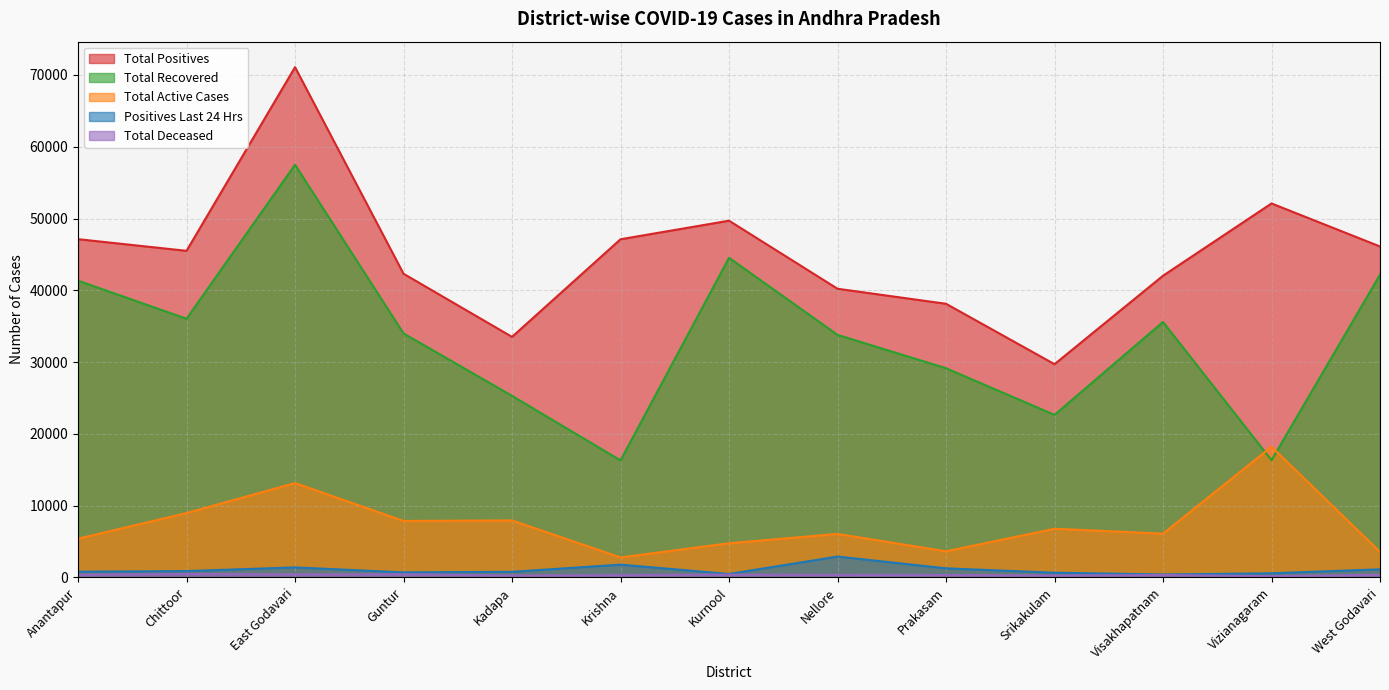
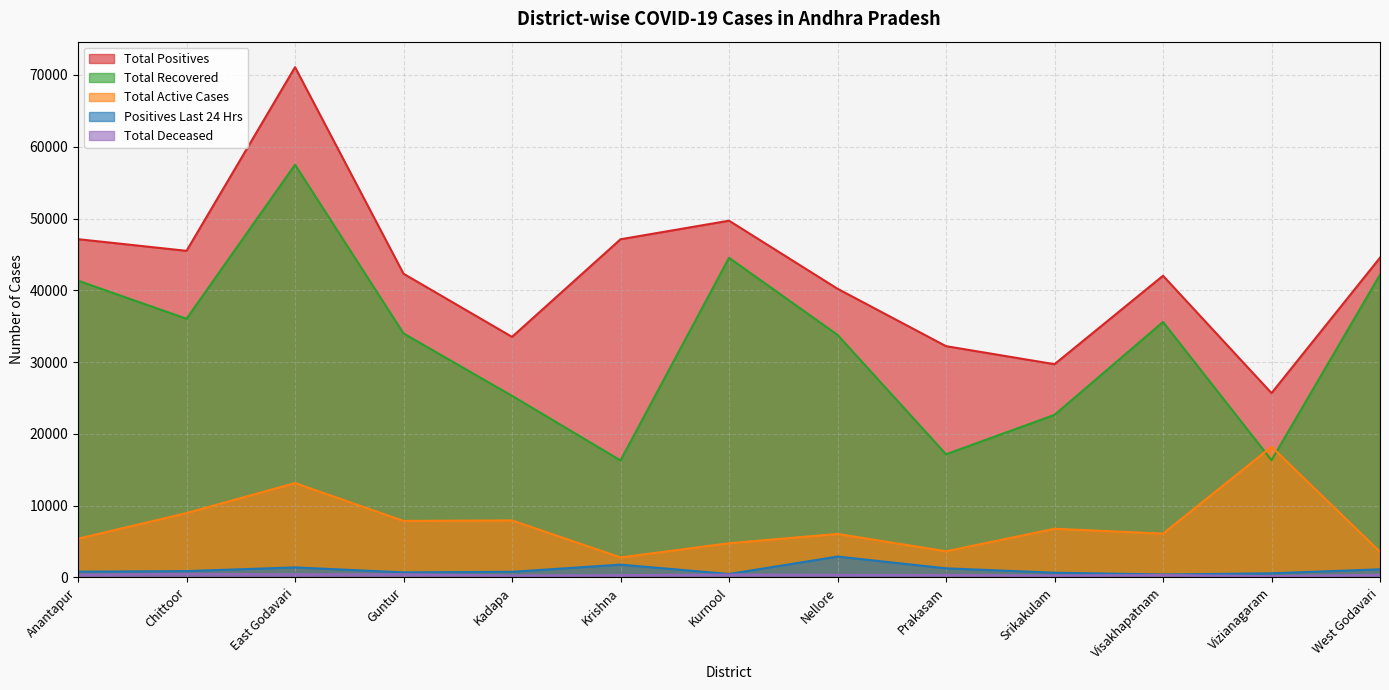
Total Positives, Prakasam: 38000 -> 32000
Total Recovered, Prakasam: 29000 -> 17000
Total Positives, Vizianagaram: 52000 -> 26000
Total Positives, West Godavari: 46000 -> 45000
